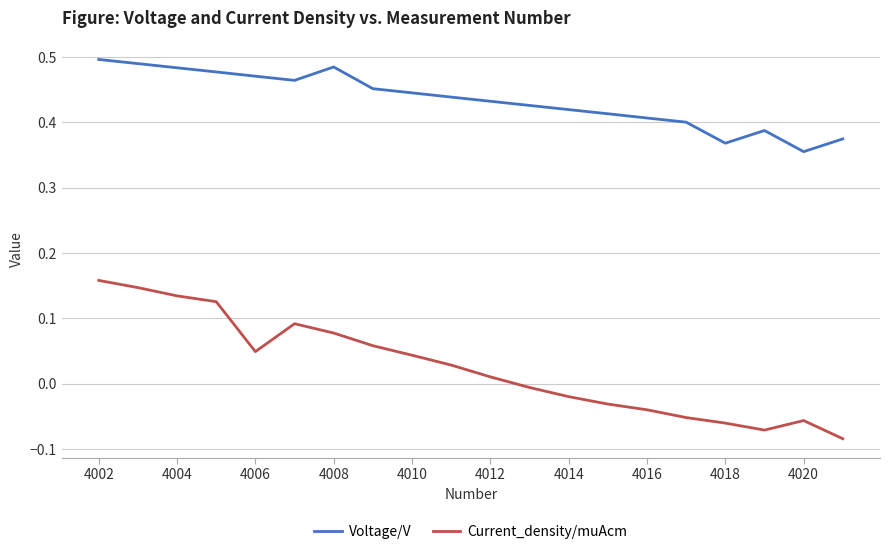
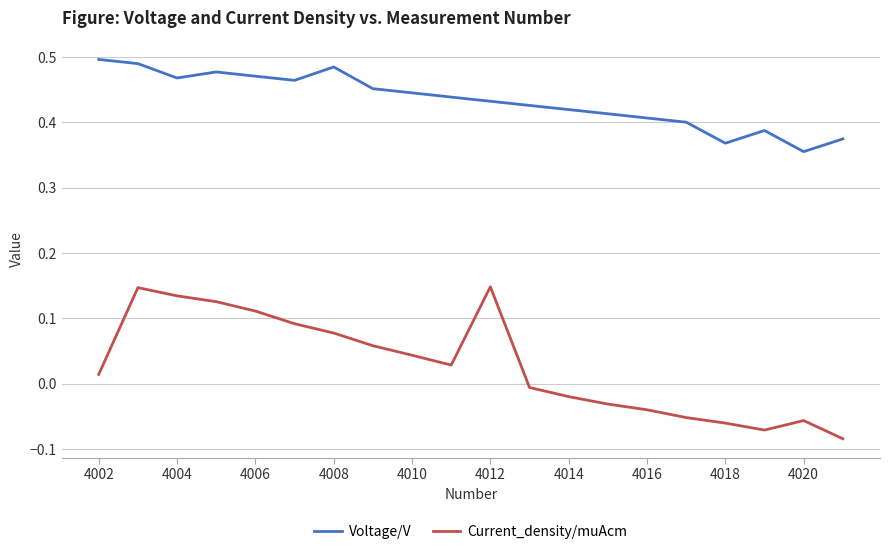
Current_density/muAcm, 4002: 0.16 -> 0.01
Voltage/V, 4004: 0.48 -> 0.47
Current_density/muAcm, 4006: 0.05 -> 0.11
Current_density/muAcm, 4012: 0.01 -> 0.15
